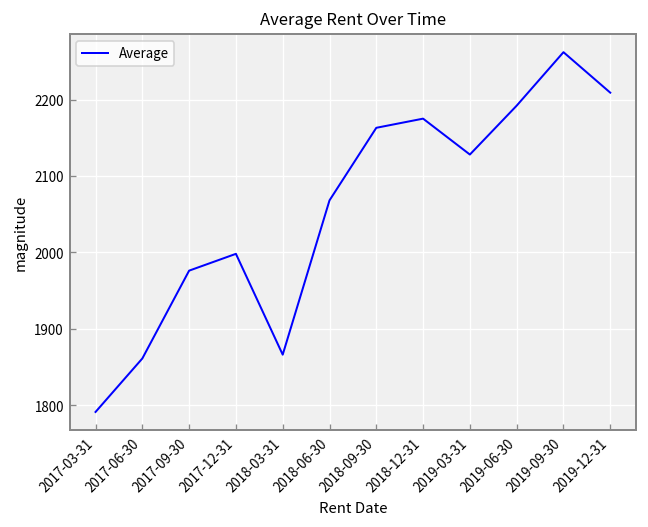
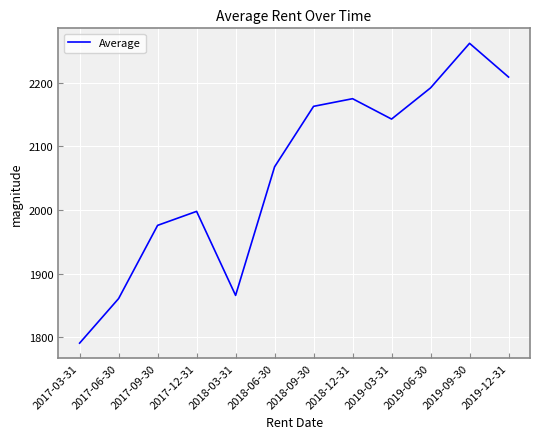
2019-03-31: 2130 -> 2140
